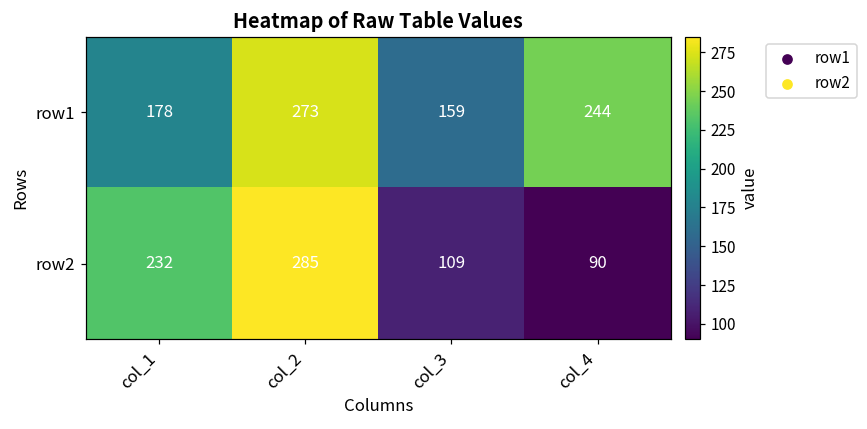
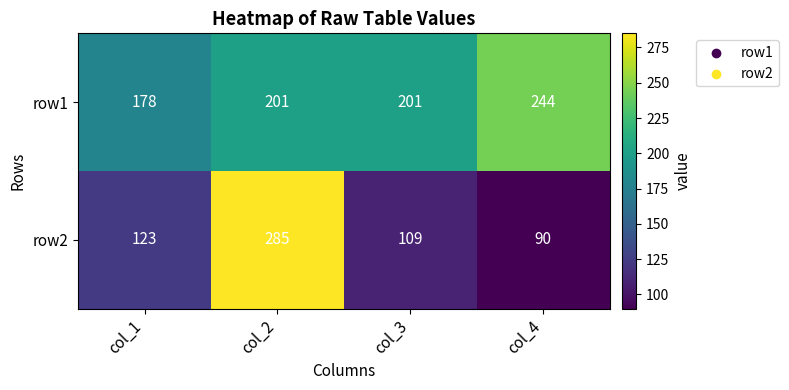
row1, col_2: 273 -> 201
row1, col_3: 159 -> 201
row2, col_1: 232 -> 123
